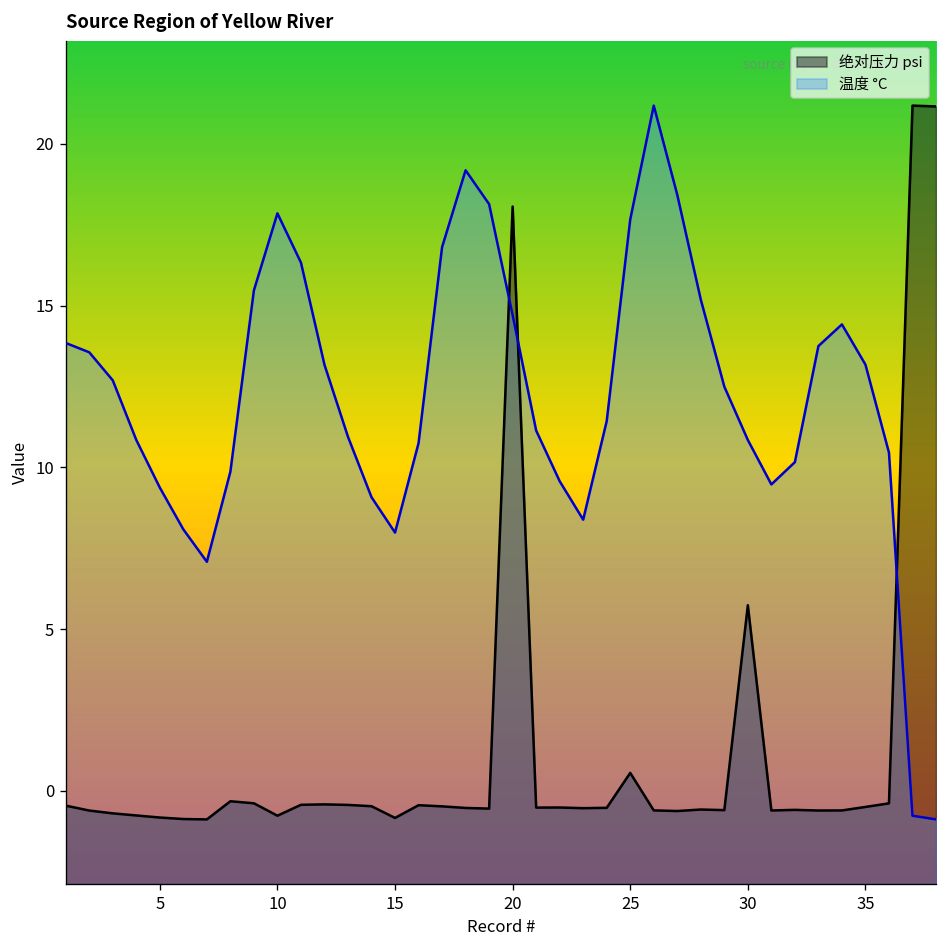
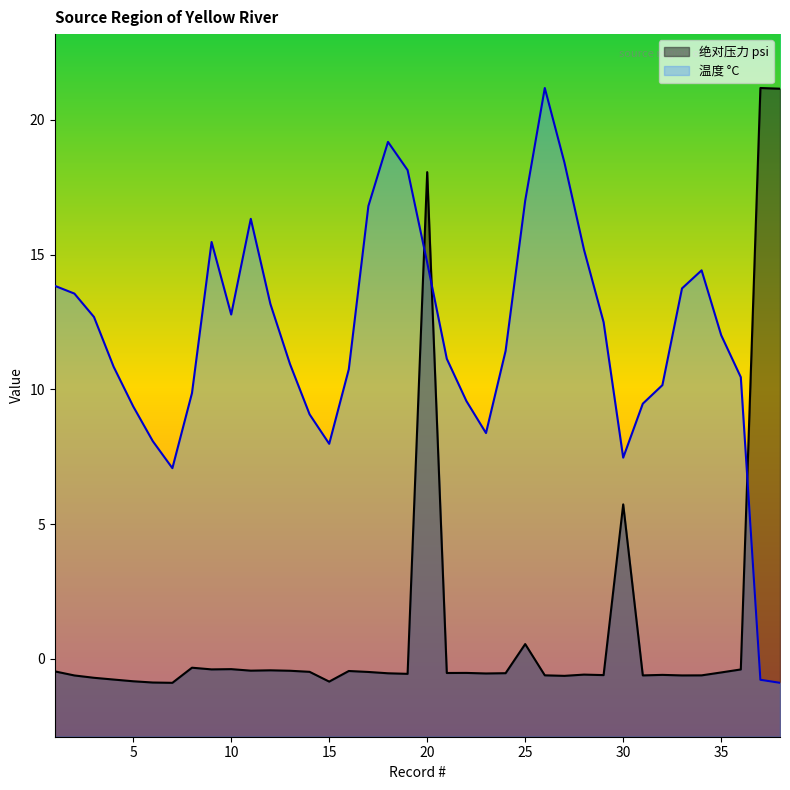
绝对压力 psi, 10: -0.8 -> -0.4
温度 °C, 10: 17.9 -> 12.8
温度 °C, 25: 17.7 -> 17.0
温度 °C, 30: 10.8 -> 7.5
温度 °C, 35: 13.2 -> 12.0
